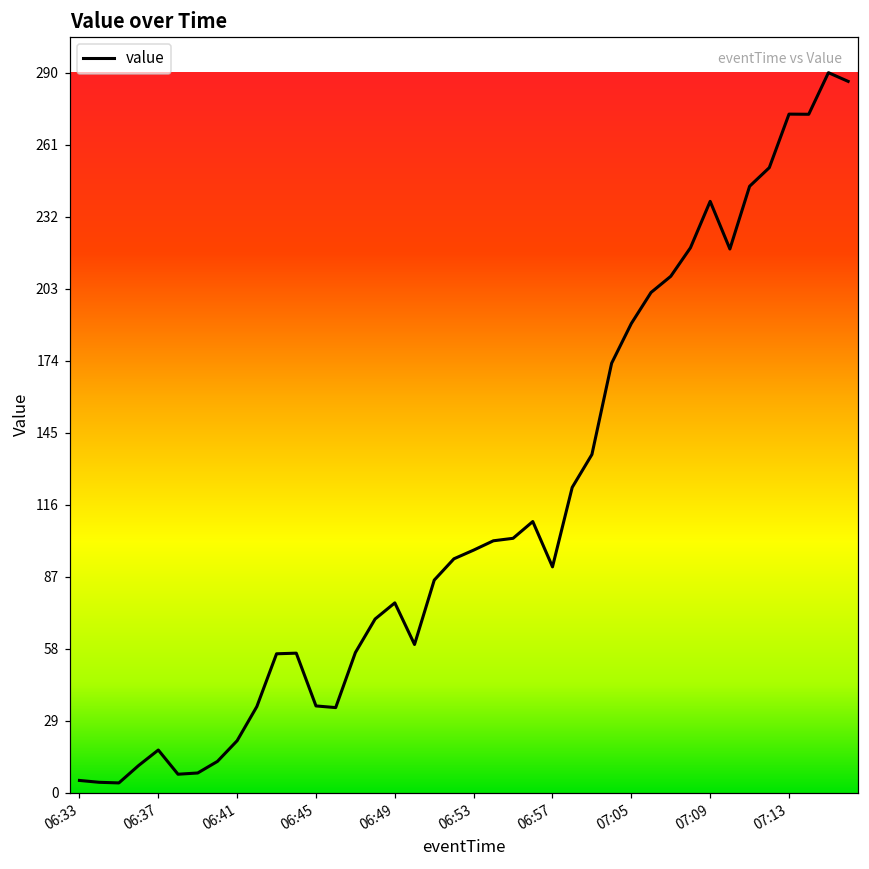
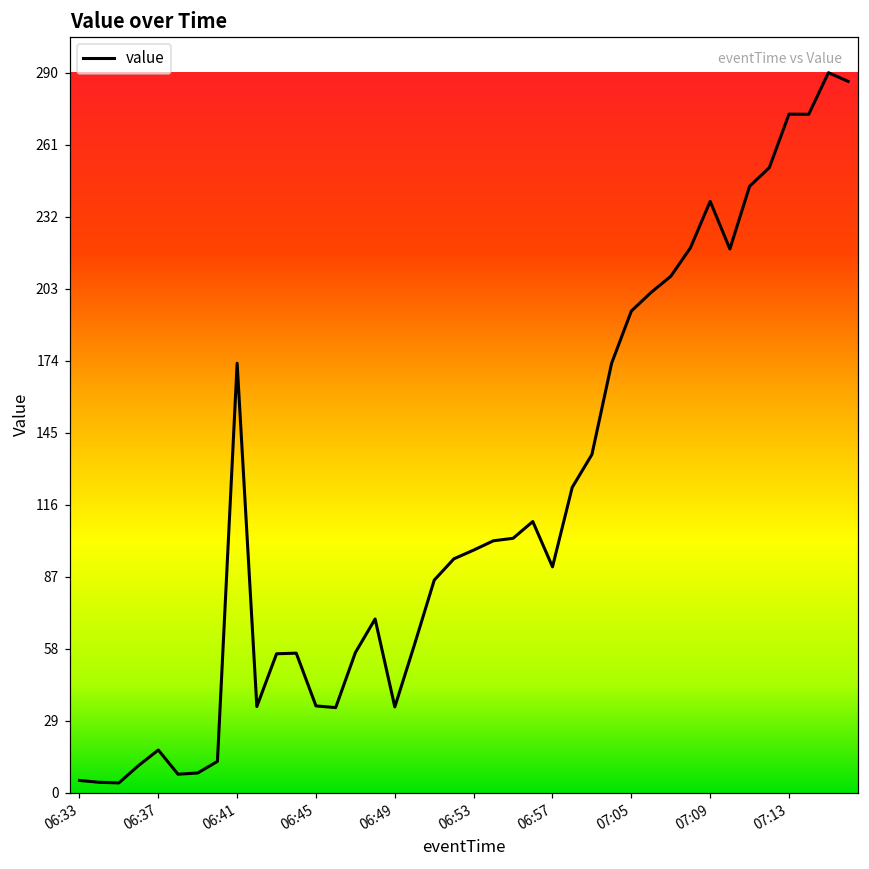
06:41: 21 -> 173
06:49: 77 -> 35
07:05: 189 -> 194
